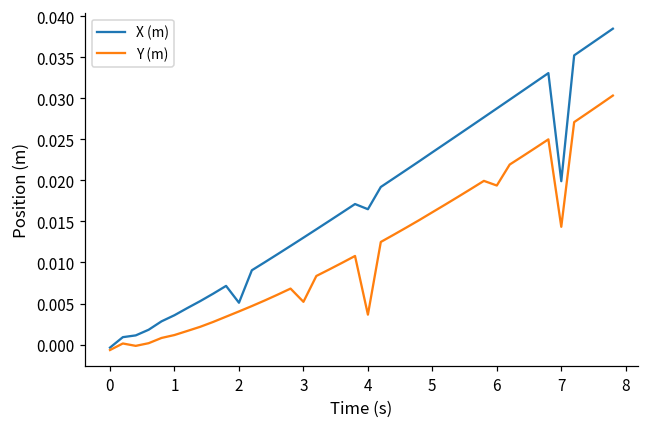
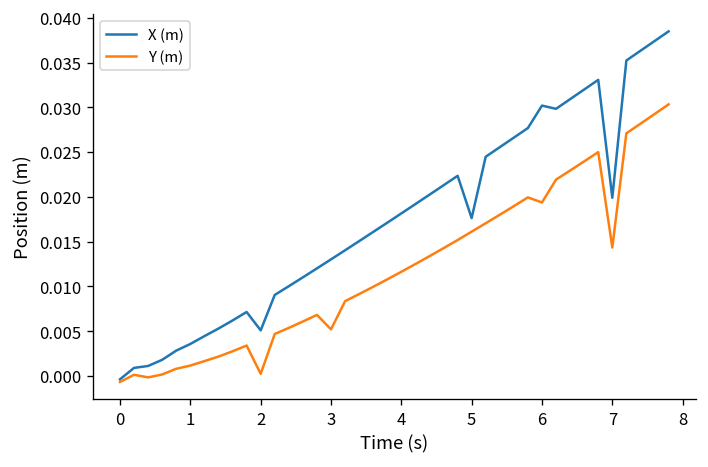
Y (m), 2: 0.004 -> 0.000
X (m), 4: 0.016 -> 0.018
Y (m), 4: 0.004 -> 0.012
X (m), 5: 0.023 -> 0.018
X (m), 6: 0.029 -> 0.030
